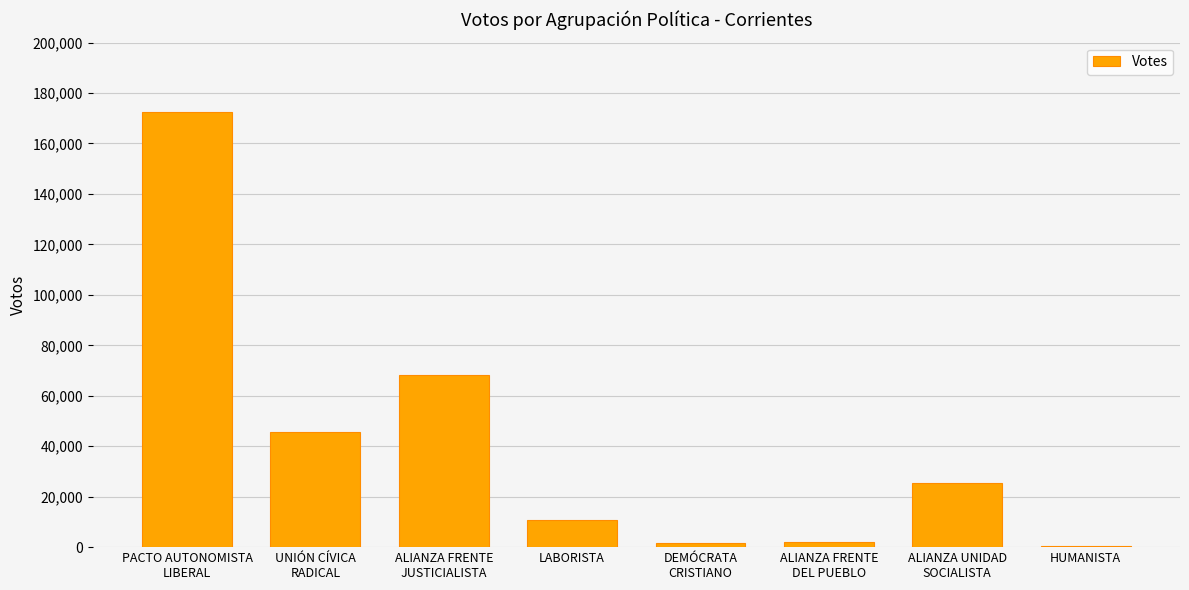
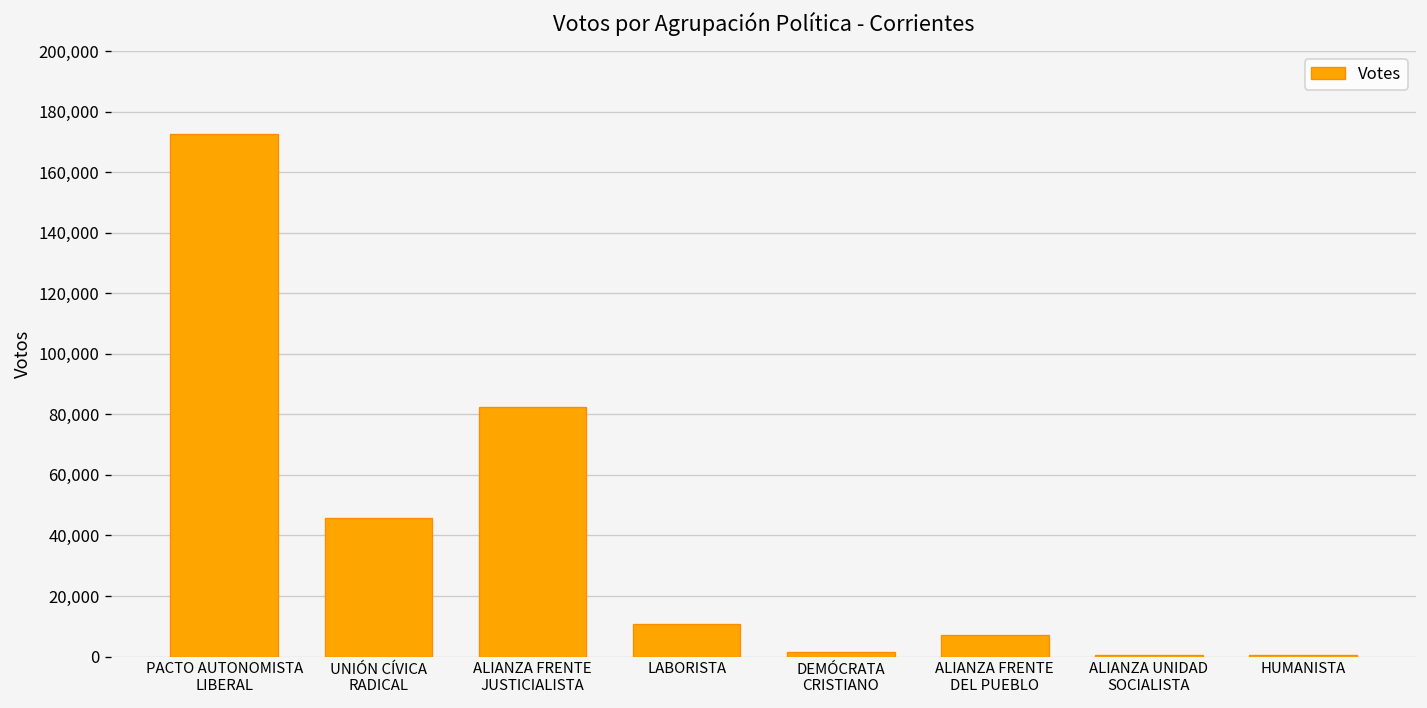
ALIANZA FRENTE JUSTICIALISTA: 68,000 -> 82,000
ALIANZA FRENTE DEL PUEBLO: 2,000 -> 7,000
ALIANZA UNIDAD SOCIALISTA: 25,000 -> 1,000
